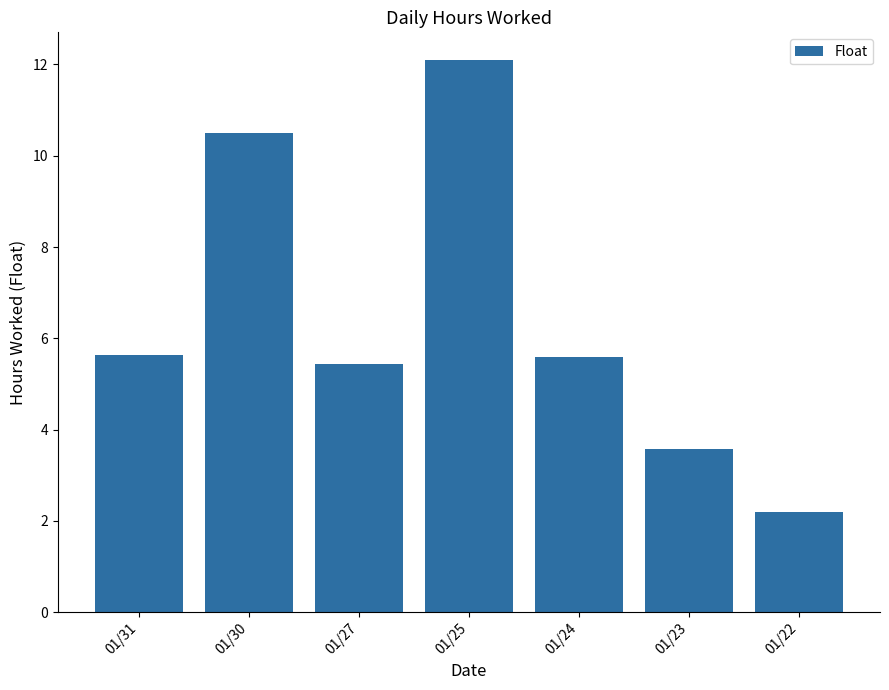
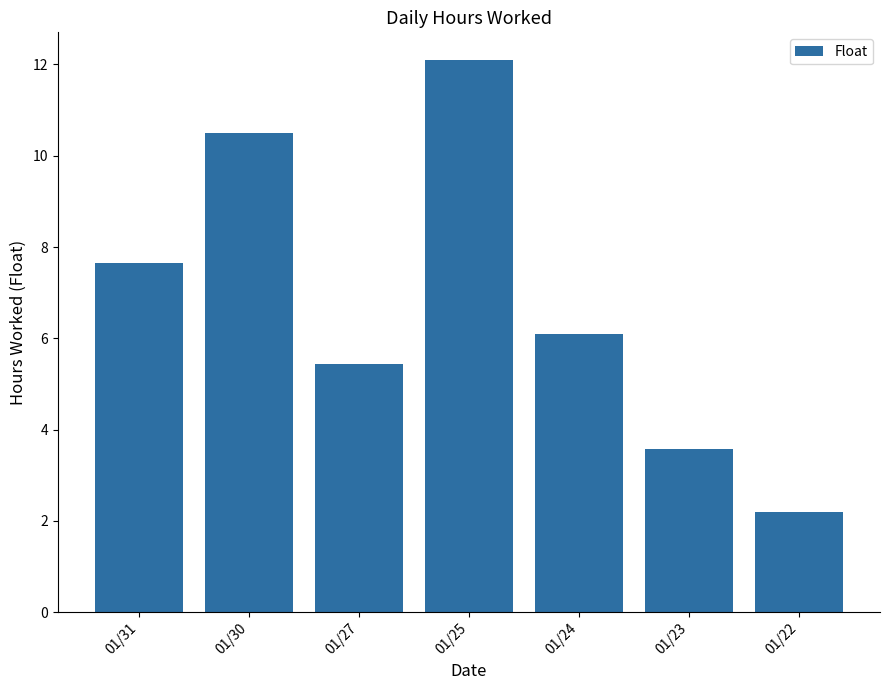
01/31: 5.6 -> 7.7
01/24: 5.6 -> 6.1
